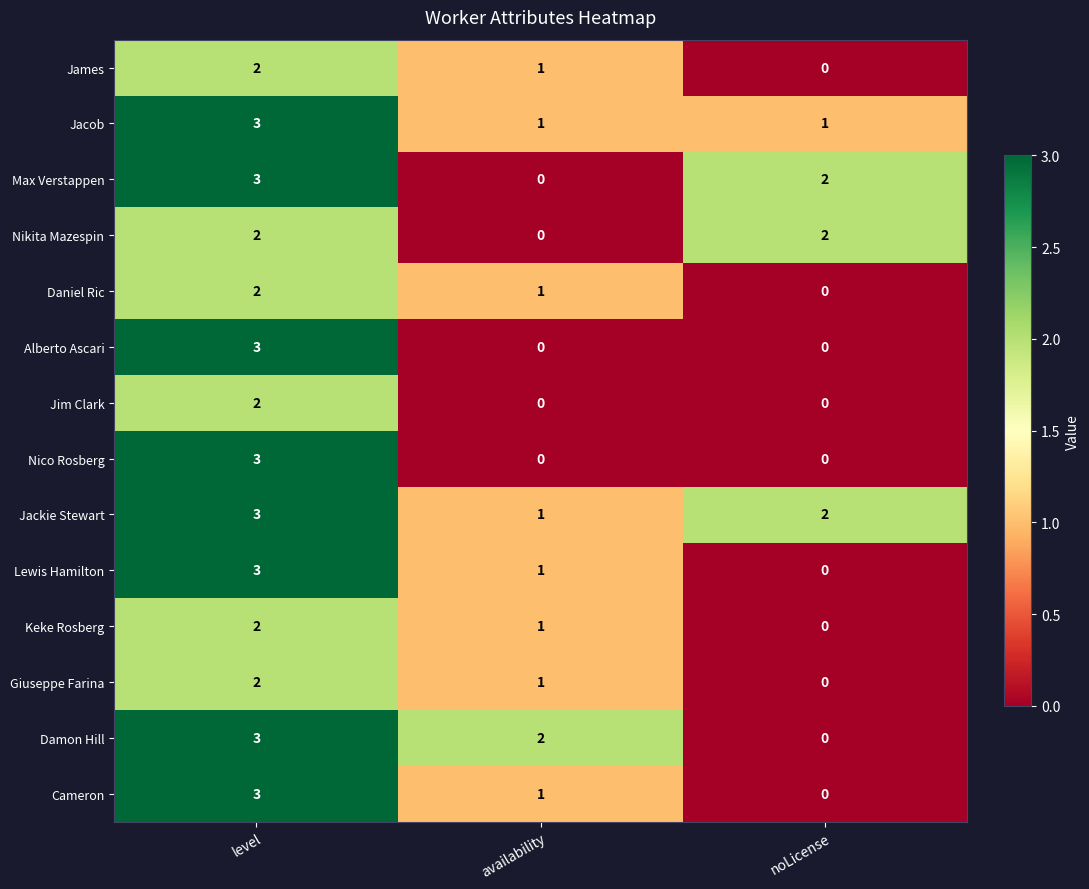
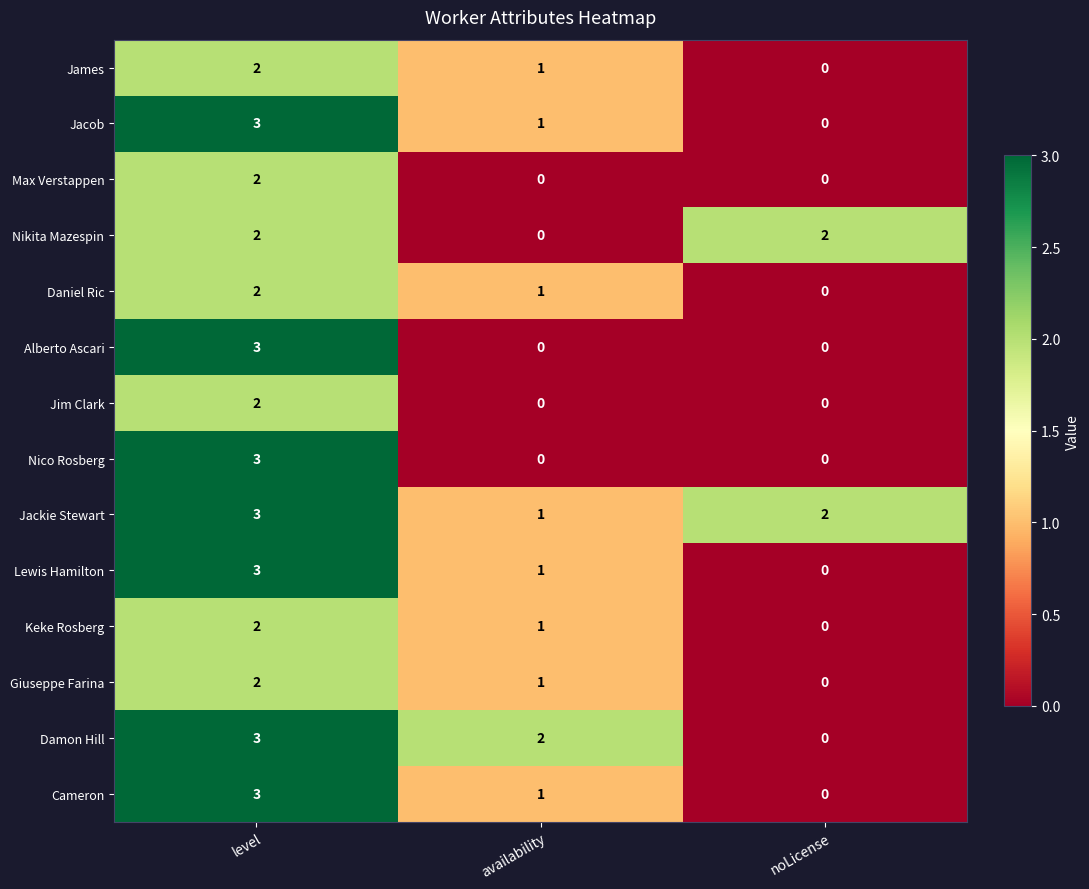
Jacob, noLicense: 1 -> 0
Max Verstappen, level: 3 -> 2
Max Verstappen, noLicense: 2 -> 0
